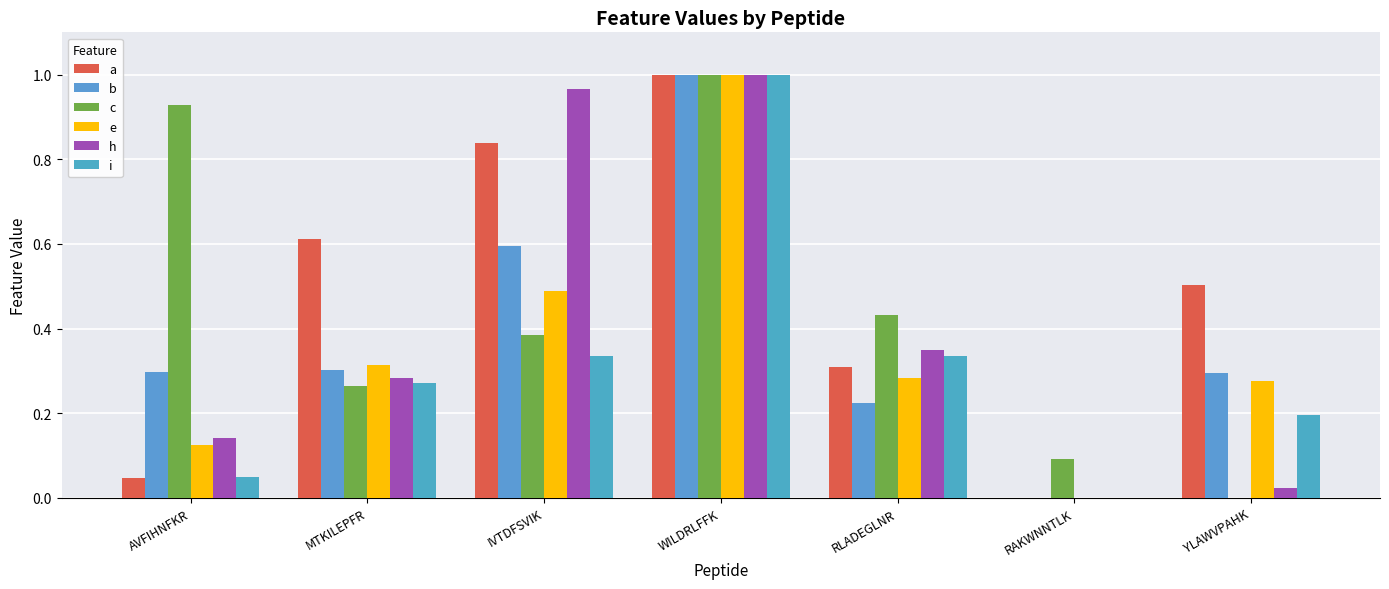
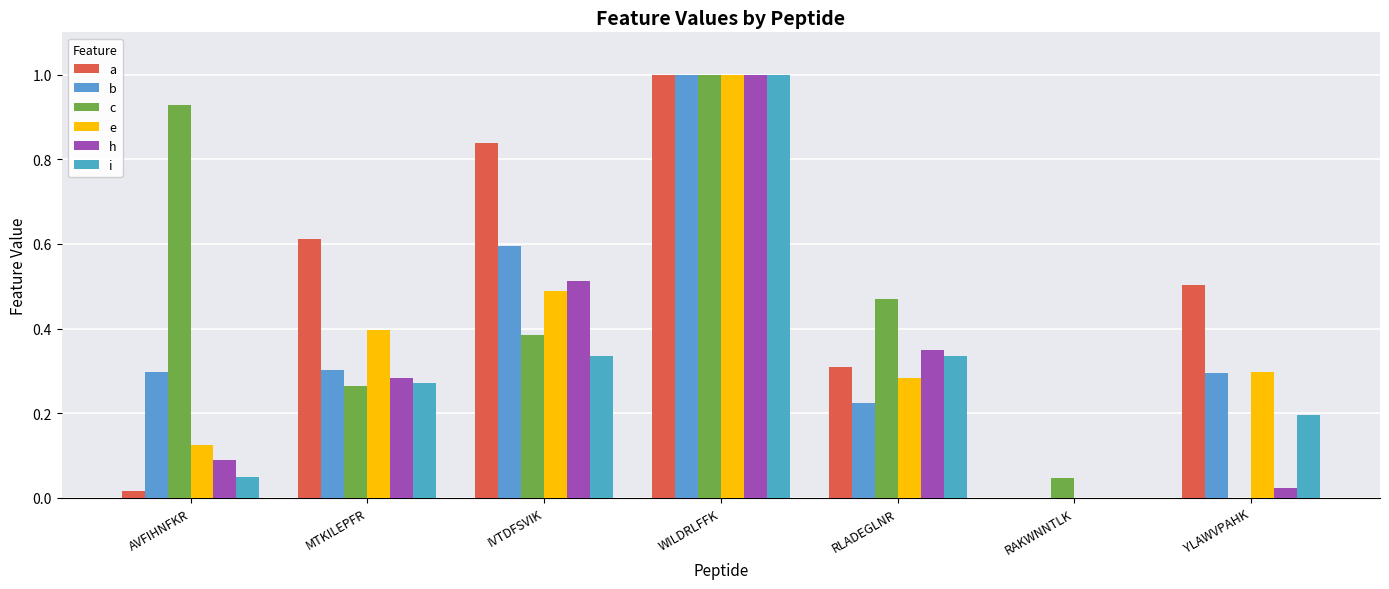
a, AVFIHNFKR: 0.05 -> 0.02
h, AVFIHNFKR: 0.14 -> 0.09
e, MTKILEPFR: 0.31 -> 0.40
h, IVTDFSVIK: 0.97 -> 0.51
c, RLADEGLNR: 0.43 -> 0.47
c, RAKWNNTLK: 0.09 -> 0.05
e, YLAWVPAHK: 0.28 -> 0.30
